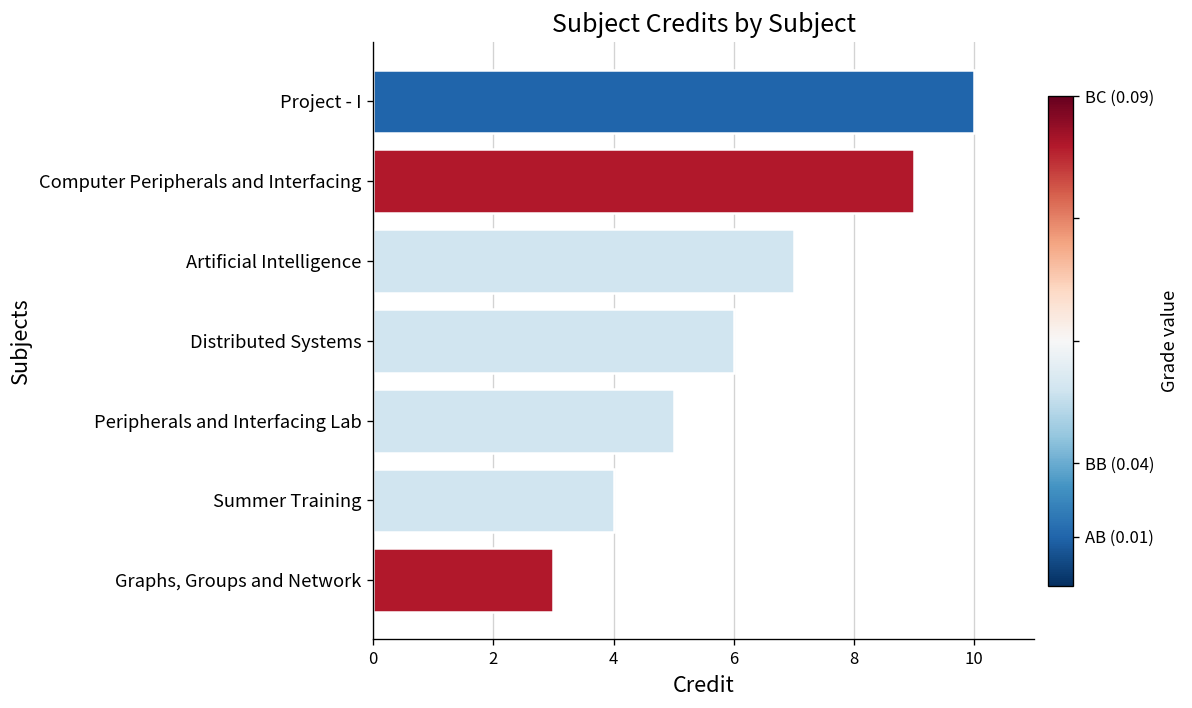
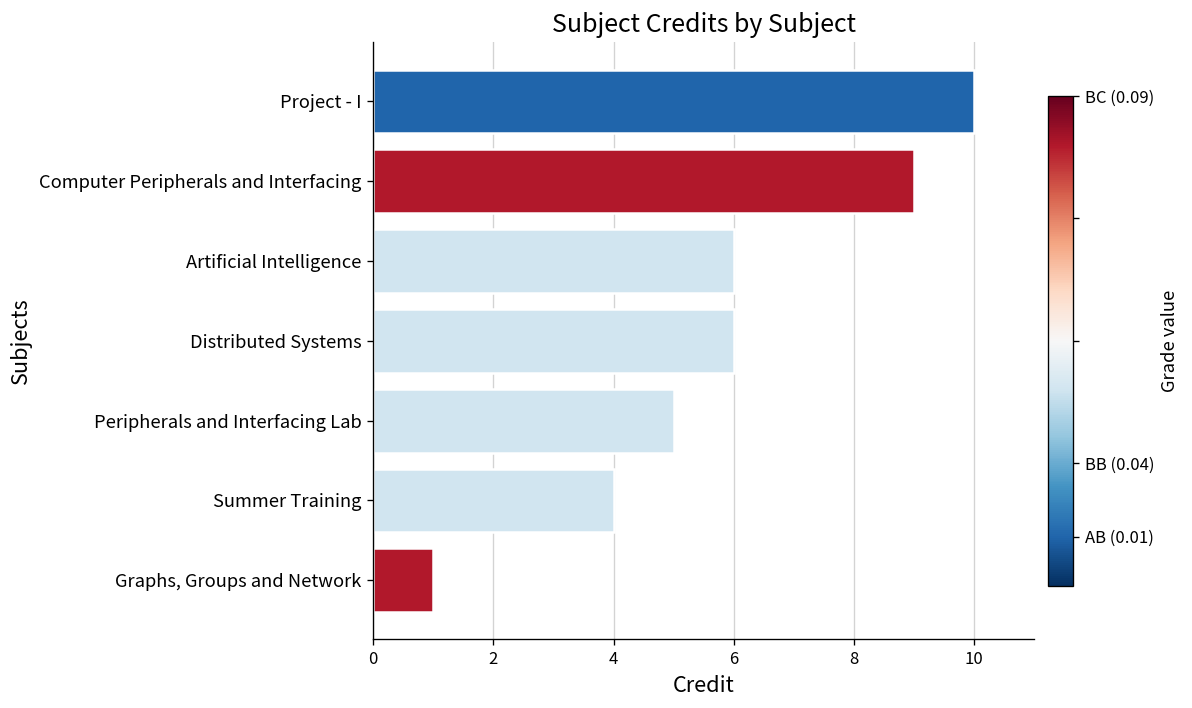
Artificial Intelligence: 7 -> 6
Graphs, Groups and Network: 3 -> 1
